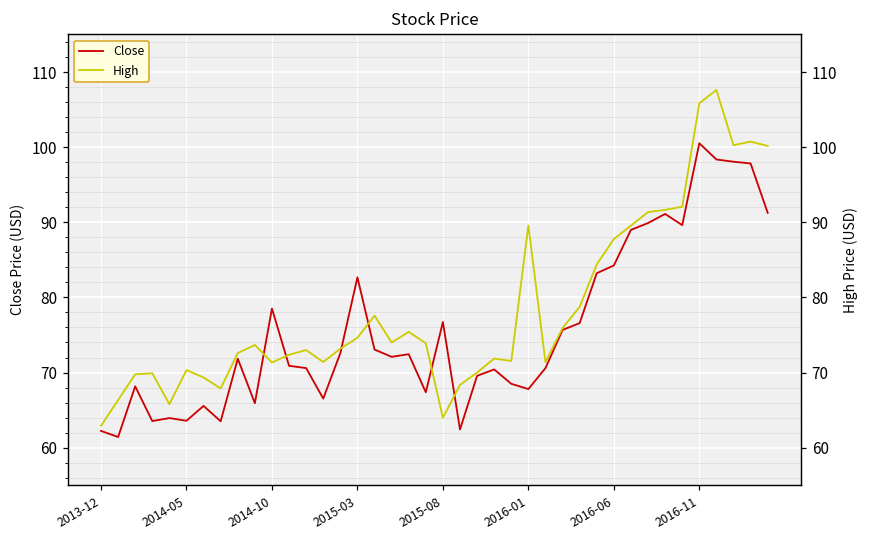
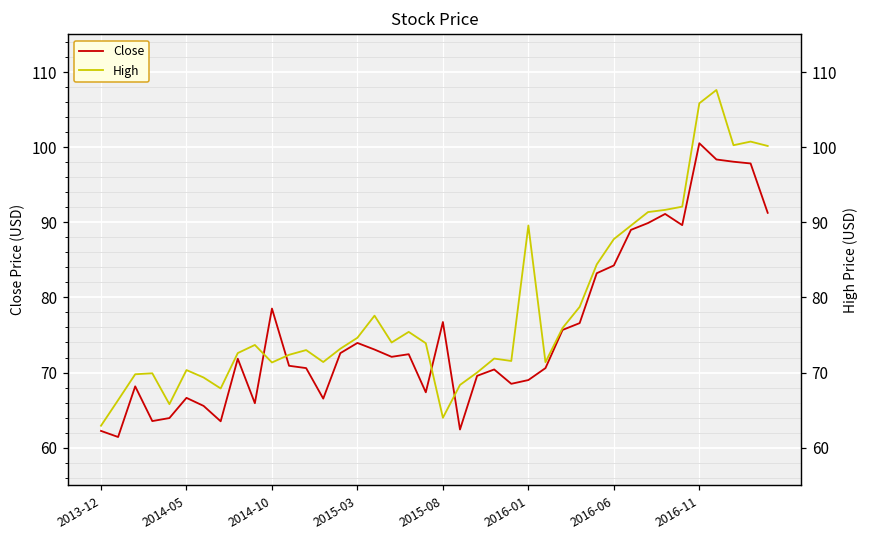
Close, 2014-05: 64 -> 67
Close, 2015-03: 83 -> 74
Close, 2016-01: 68 -> 69
